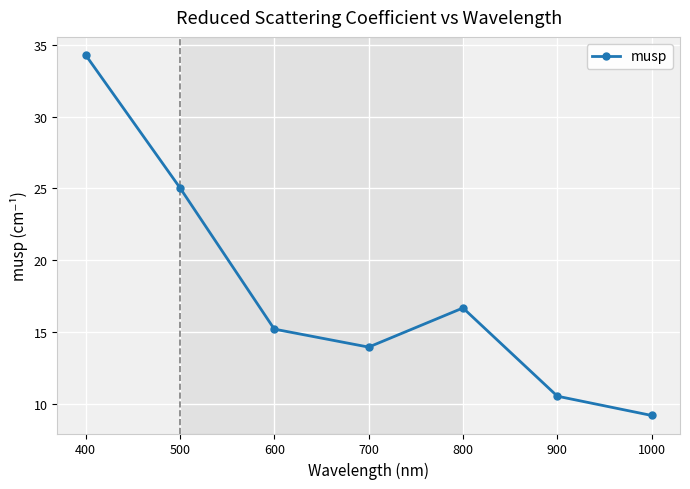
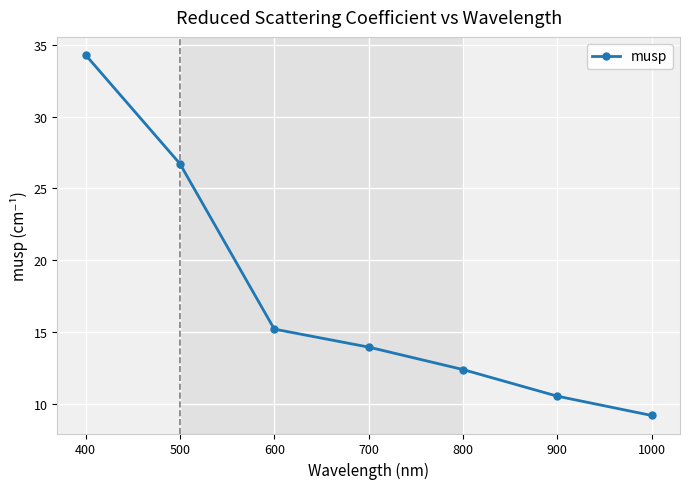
500: 25.1 -> 26.7
800: 16.7 -> 12.4
